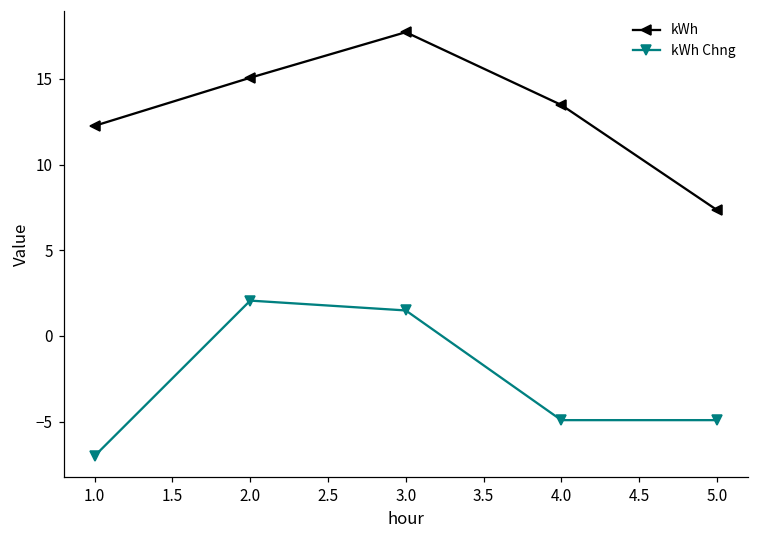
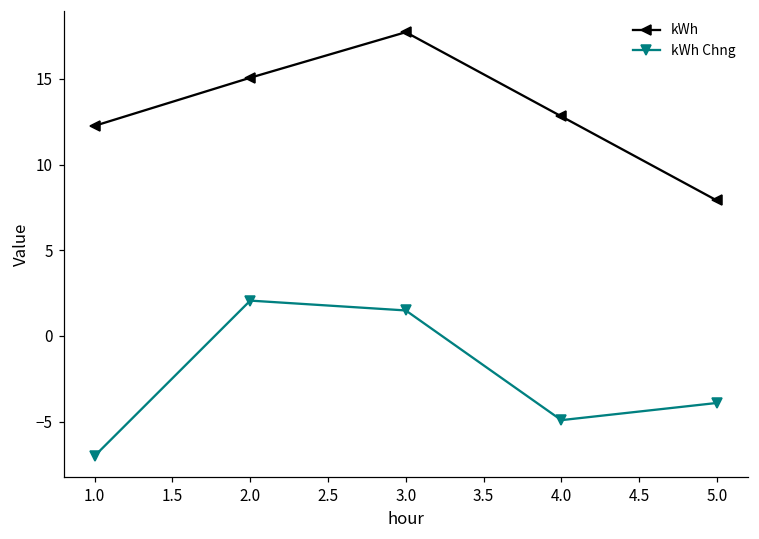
kWh, 4.0: 13.5 -> 12.8
kWh, 5.0: 7.4 -> 7.9
kWh Chng, 5.0: -4.9 -> -3.9
